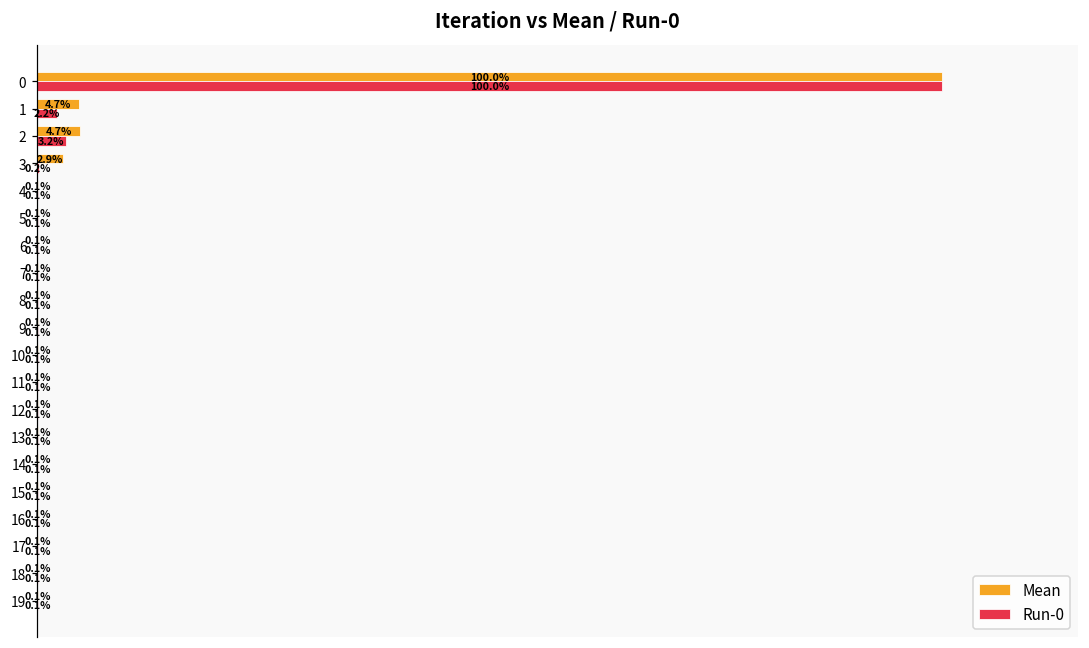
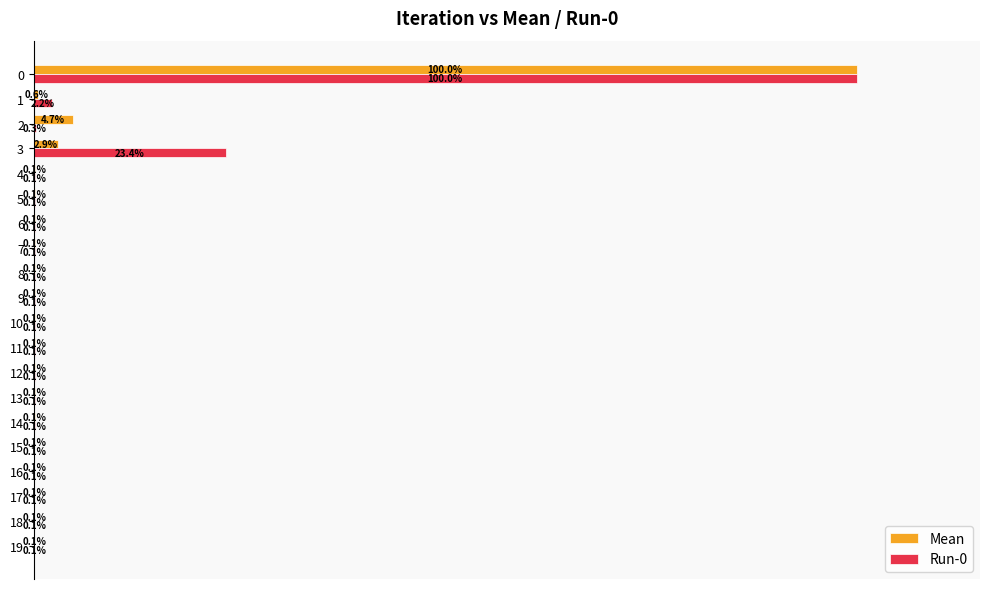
Mean, 1: 4.7% -> 0.6%
Run-0, 2: 3.2% -> 0.3%
Run-0, 3: 0.2% -> 23.4%
